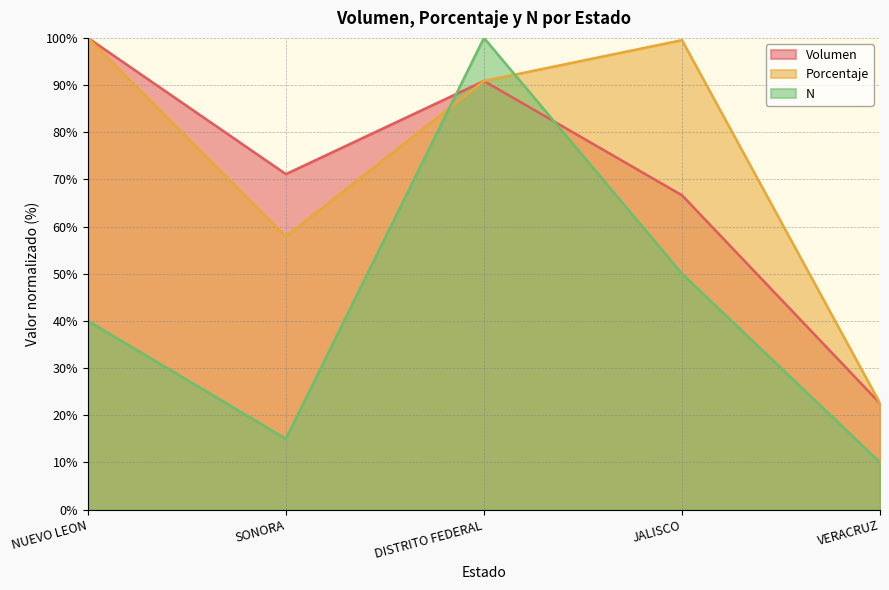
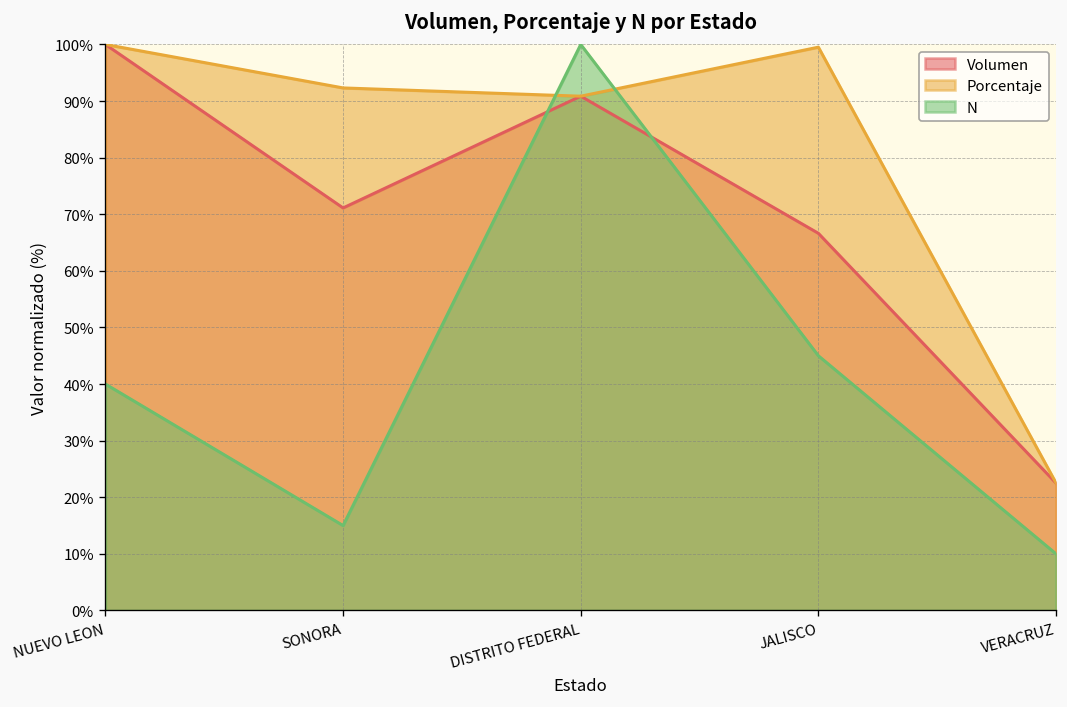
Porcentaje, SONORA: 58% -> 92%
N, JALISCO: 50% -> 45%
